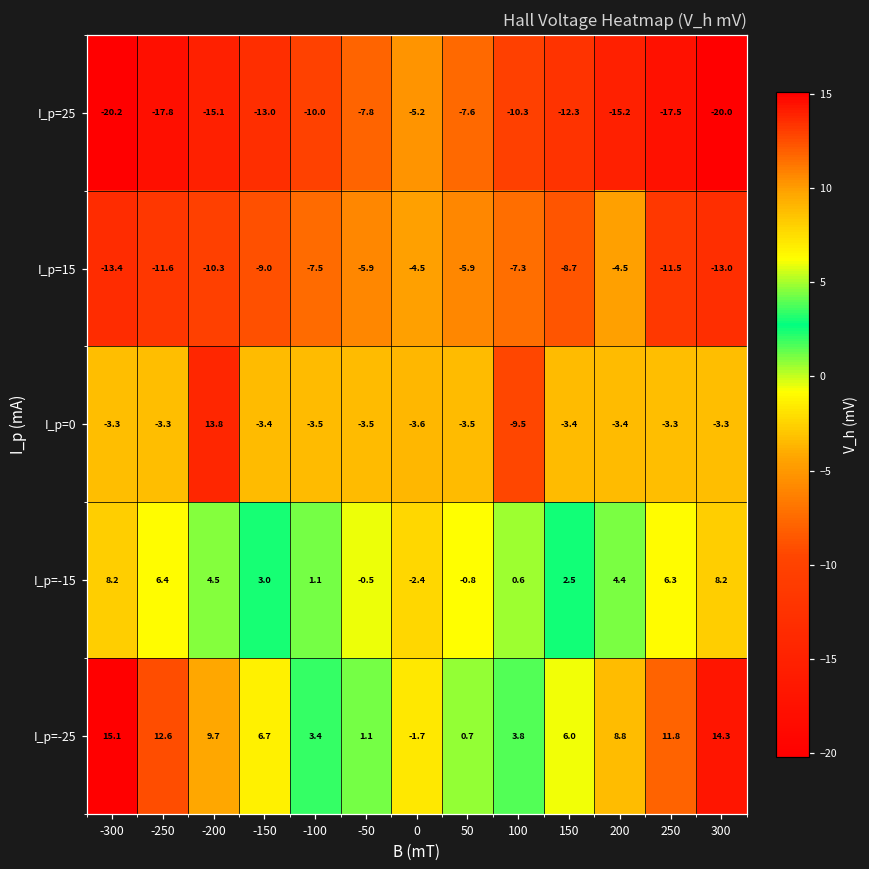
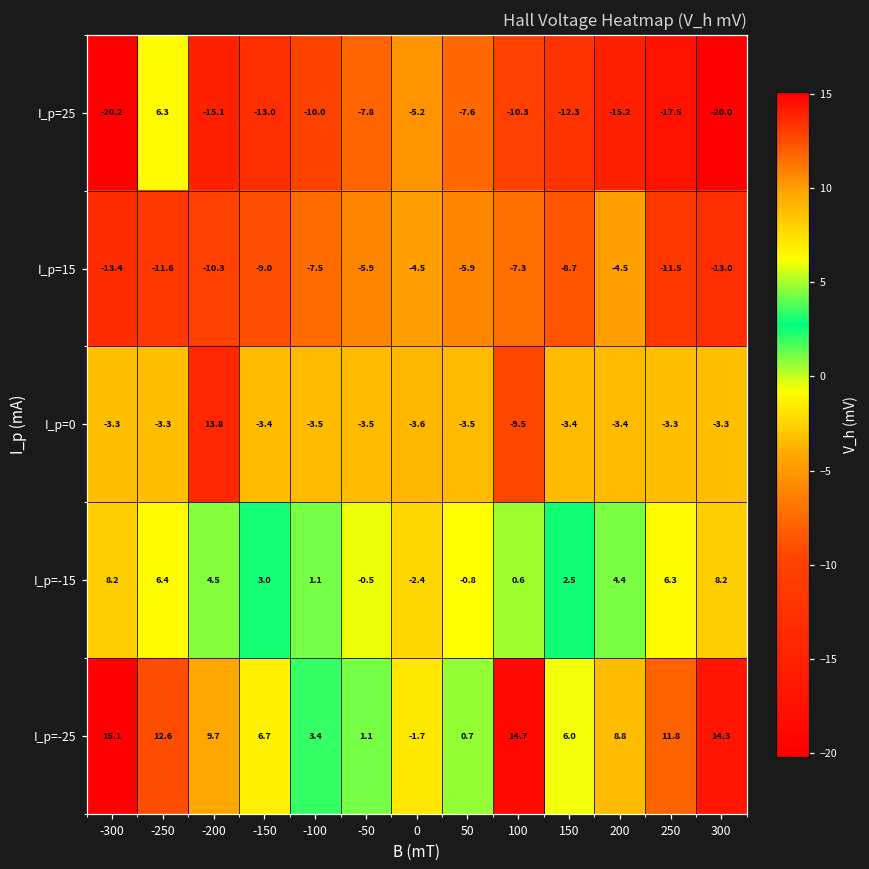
I_p=25, -250: -17.8 -> 6.3
I_p=-25, 100: 3.8 -> 14.7
